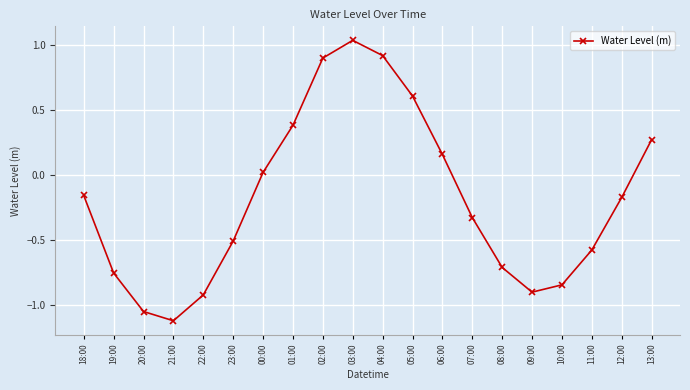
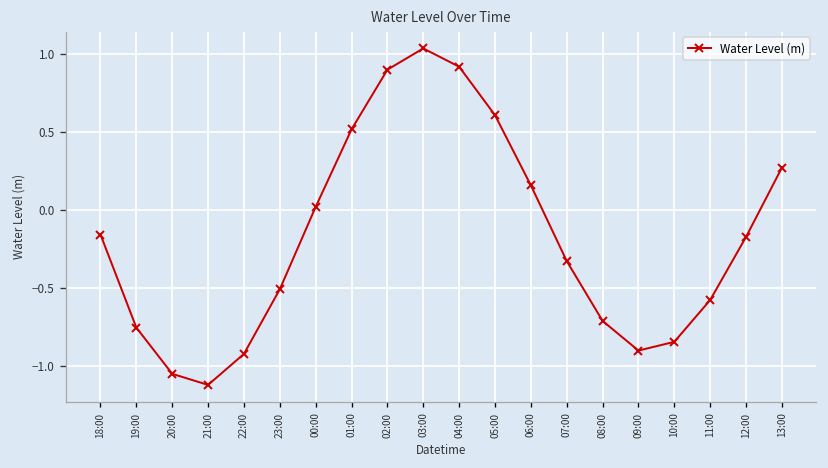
01:00: 0.38 -> 0.51
